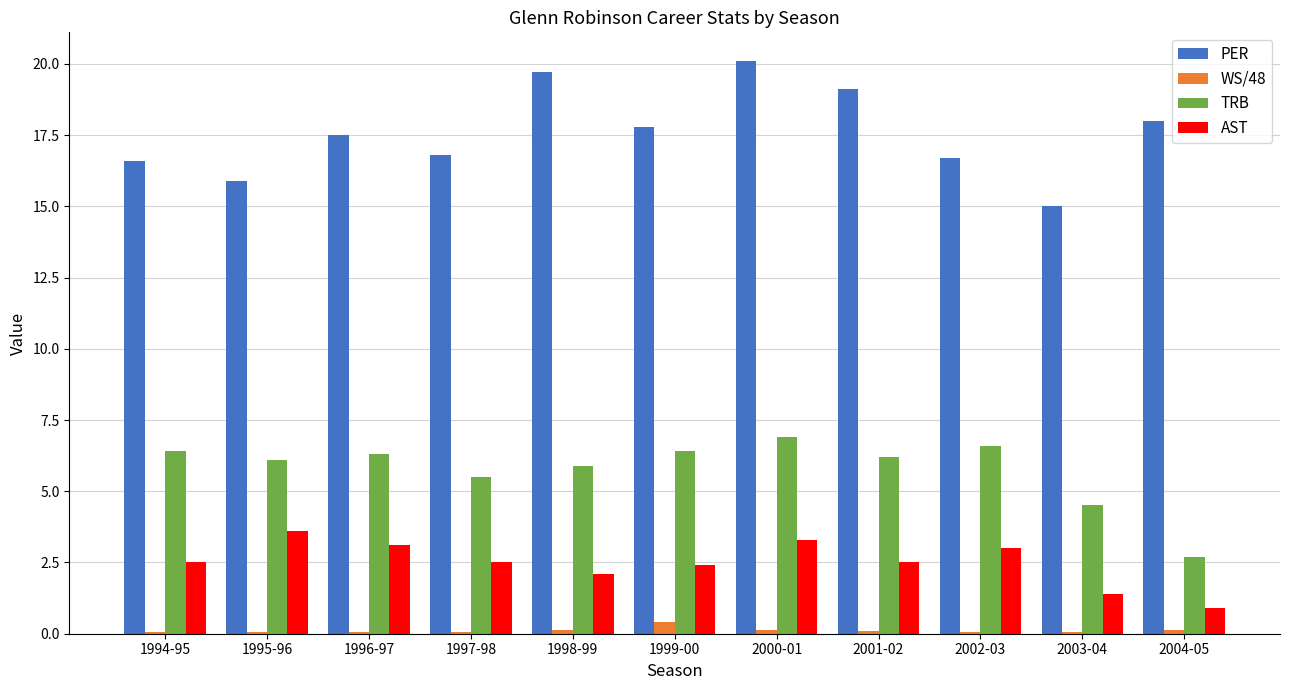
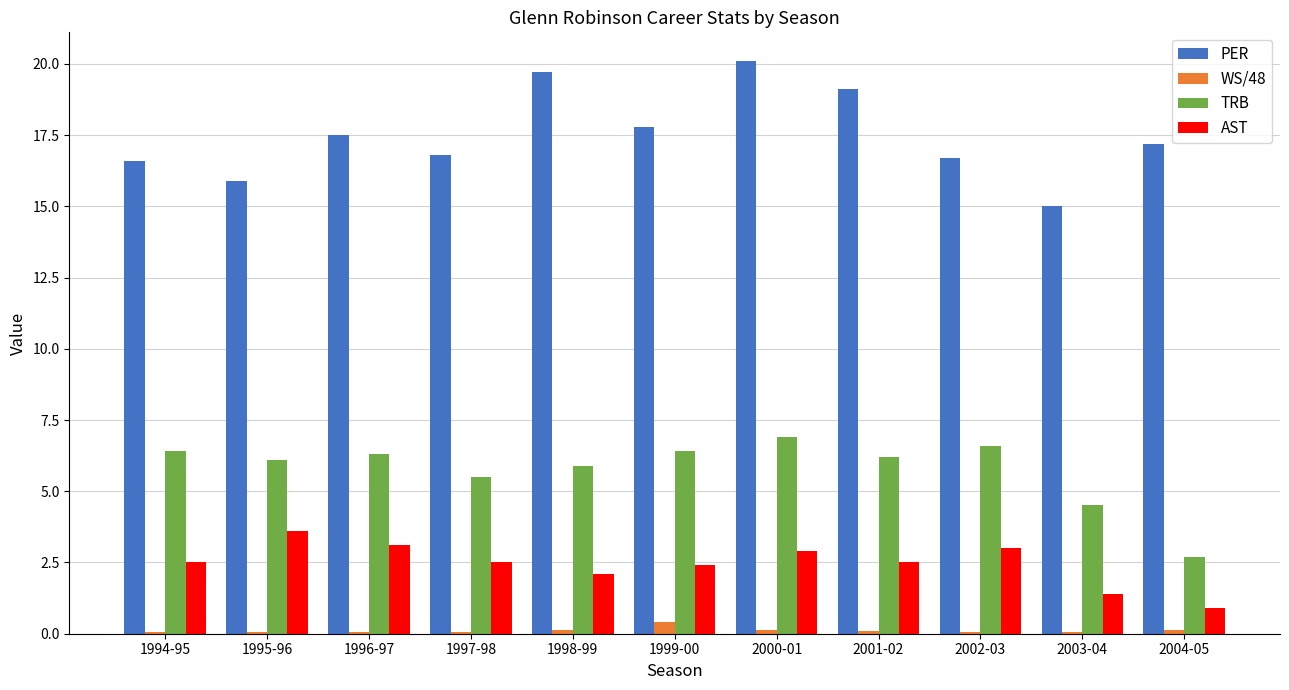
AST, 2000-01: 3.3 -> 2.9
PER, 2004-05: 18.0 -> 17.2
